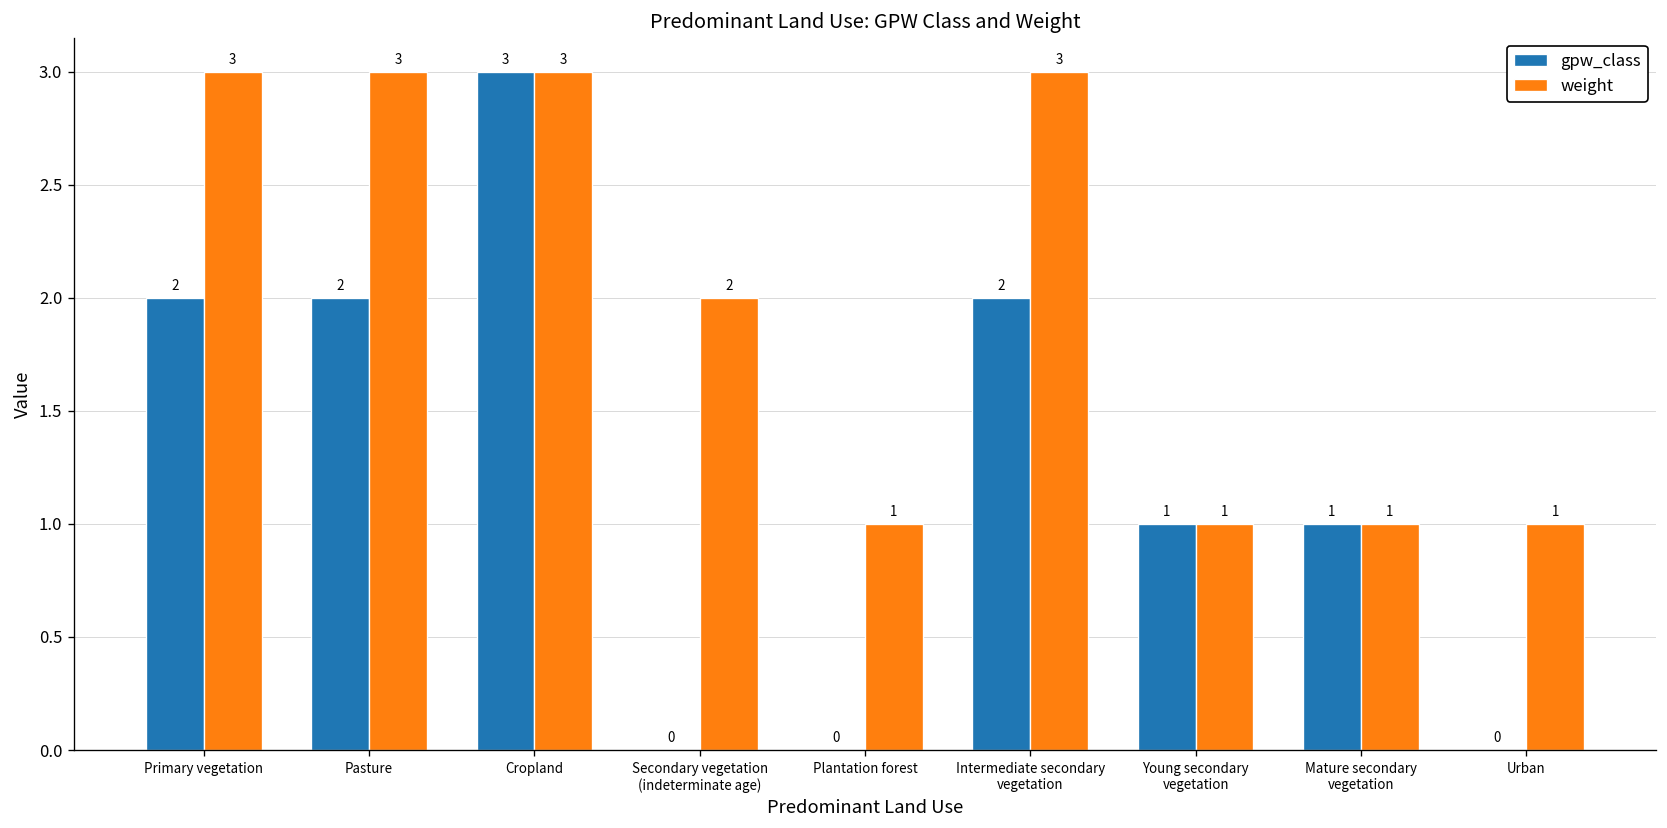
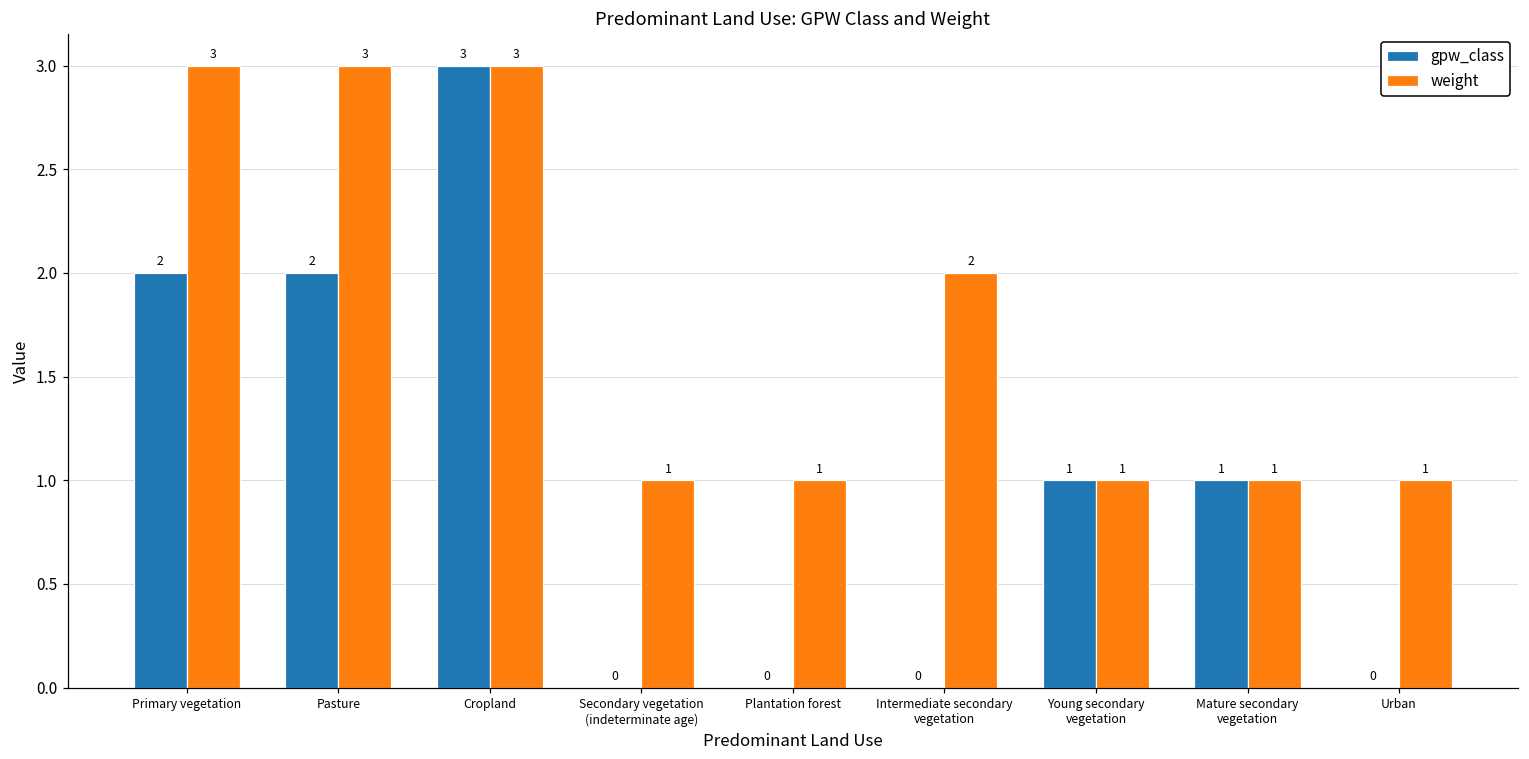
weight, Secondary vegetation (indeterminate age): 2 -> 1
gpw_class, Intermediate secondary vegetation: 2 -> 0
weight, Intermediate secondary vegetation: 3 -> 2
